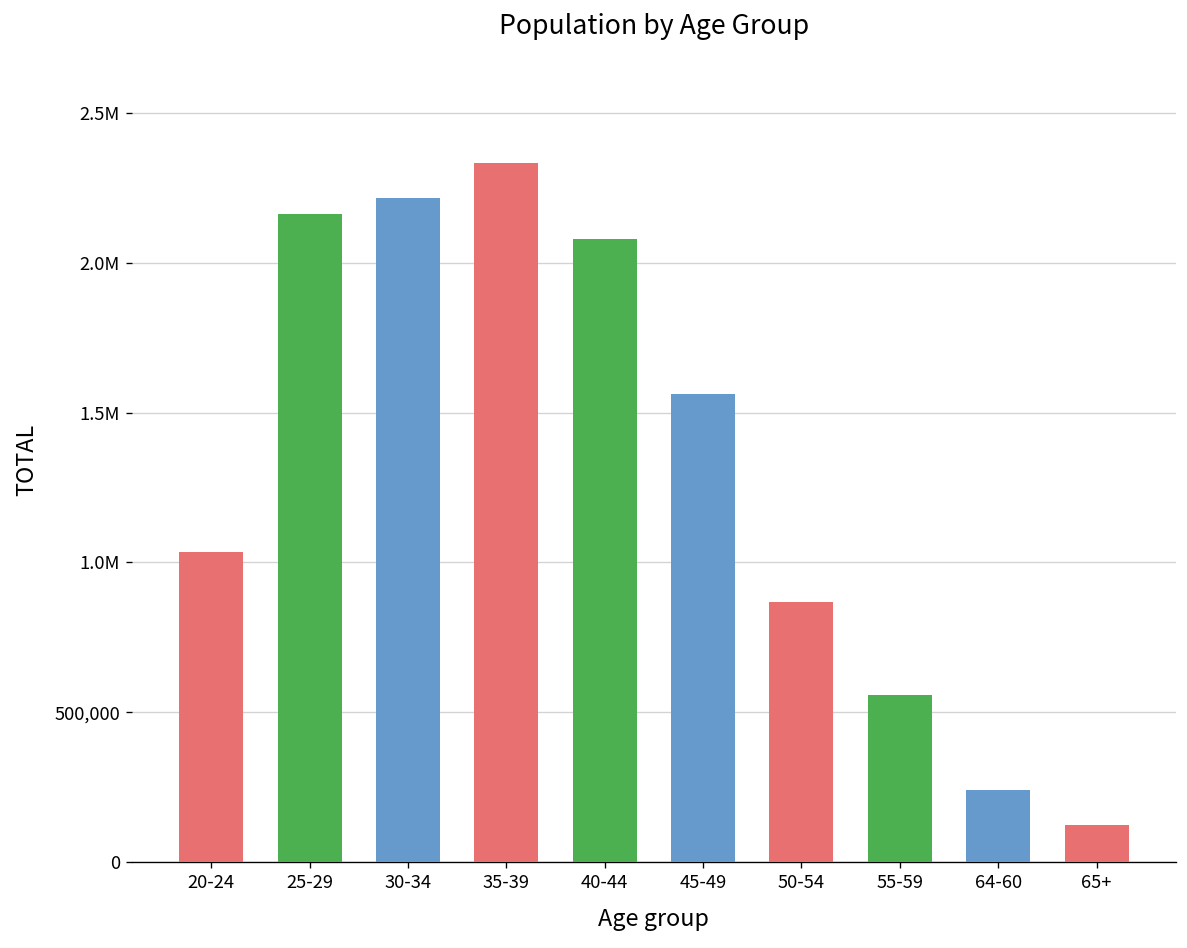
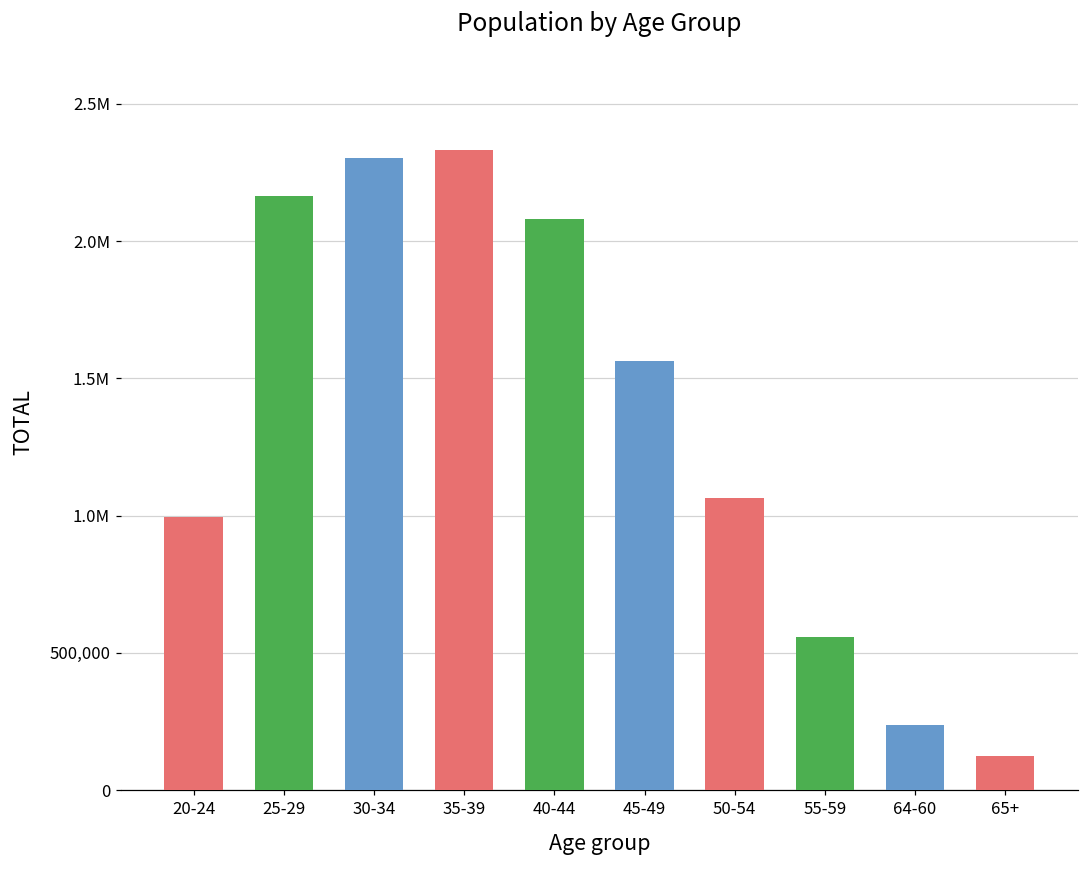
20-24: 1,040,000 -> 990,000
30-34: 2,220,000 -> 2,300,000
50-54: 870,000 -> 1,060,000
